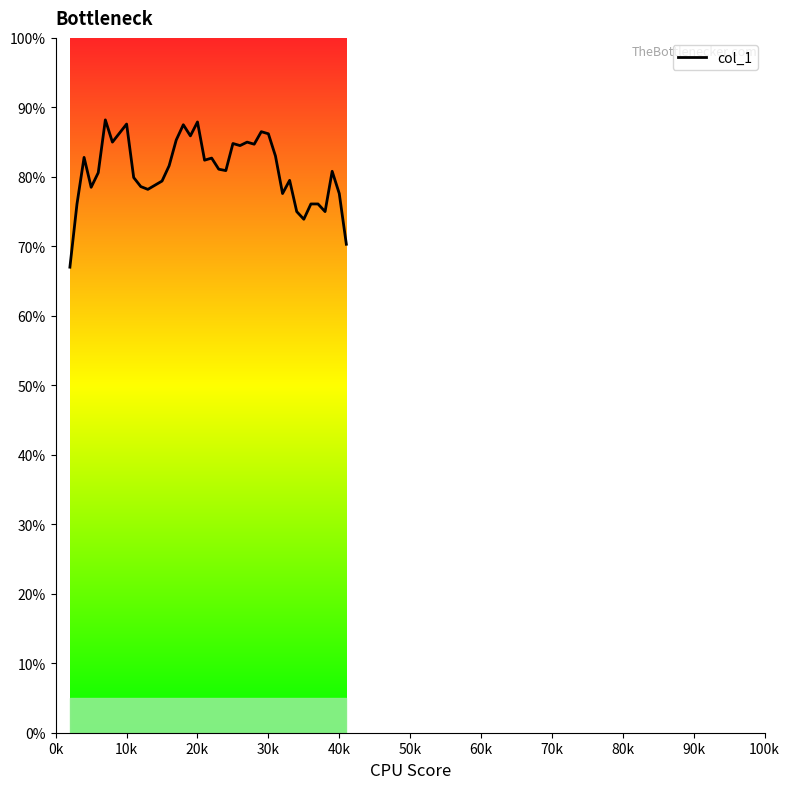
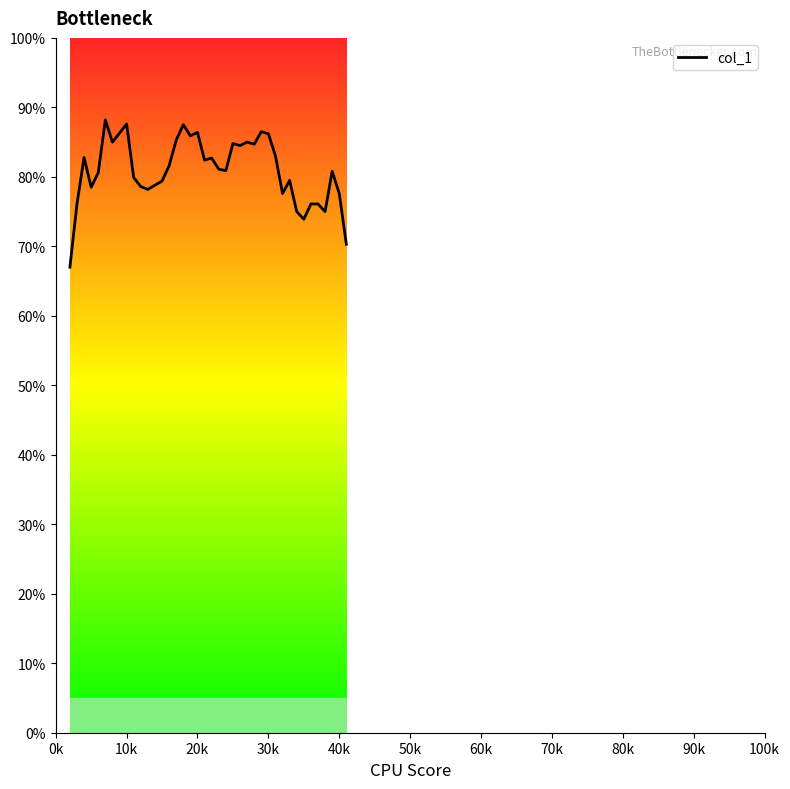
col_1, 20k: 88% -> 86%
